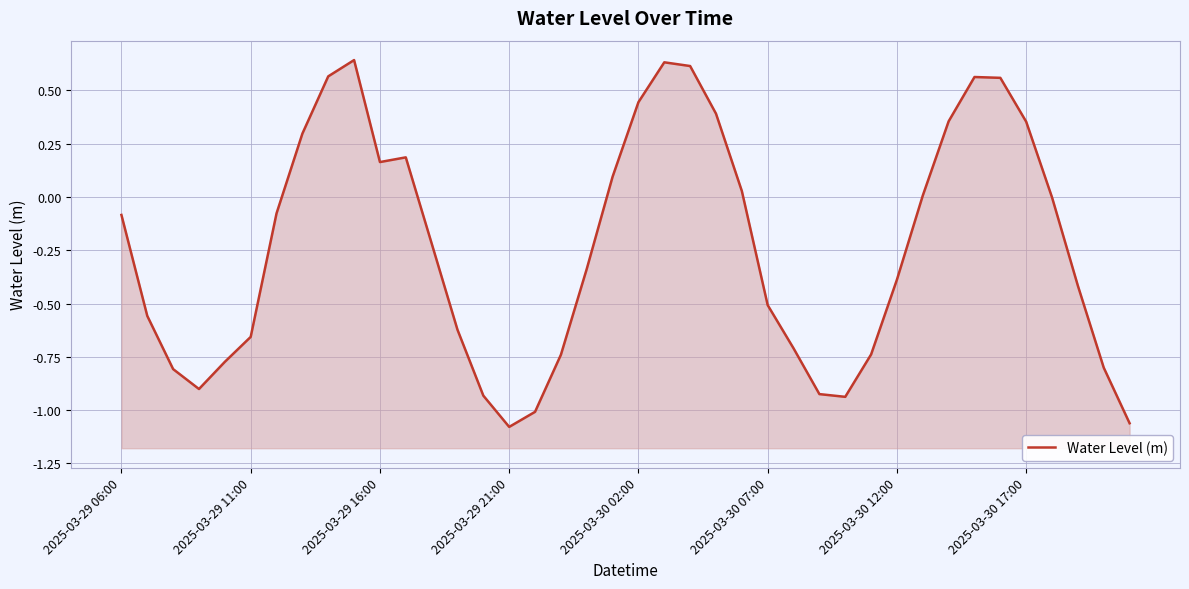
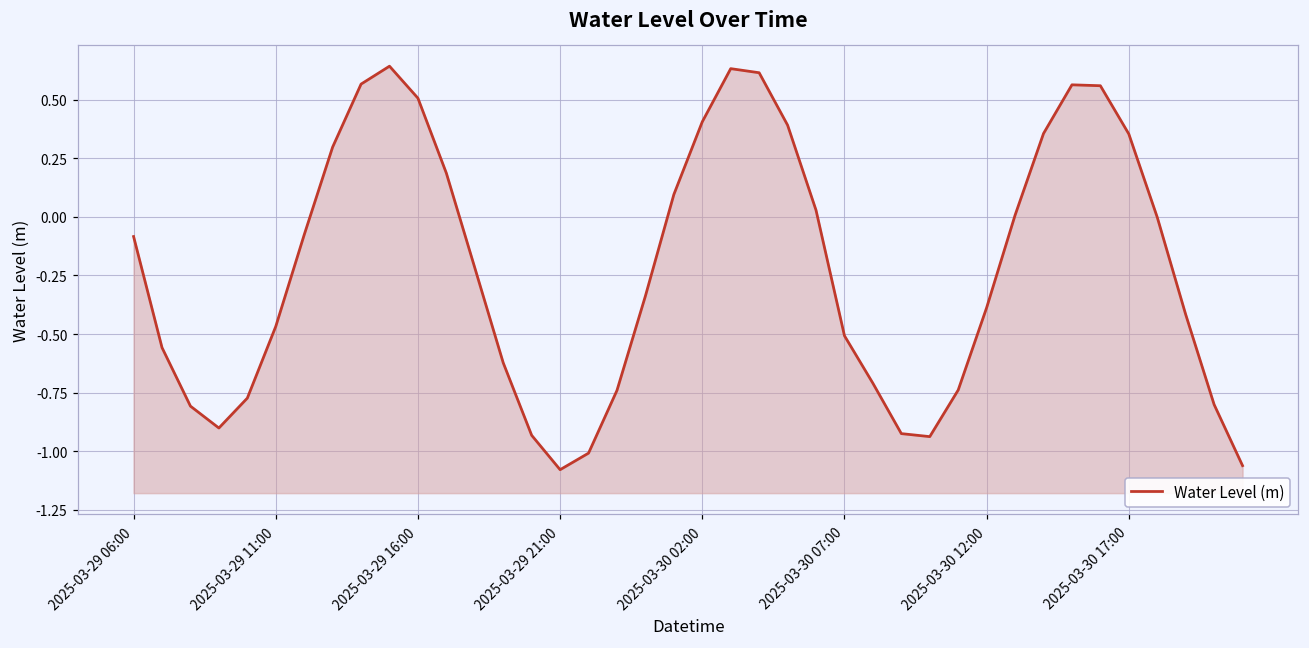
2025-03-29 11:00: -0.66 -> -0.47
2025-03-29 16:00: 0.16 -> 0.51
2025-03-30 02:00: 0.45 -> 0.41
